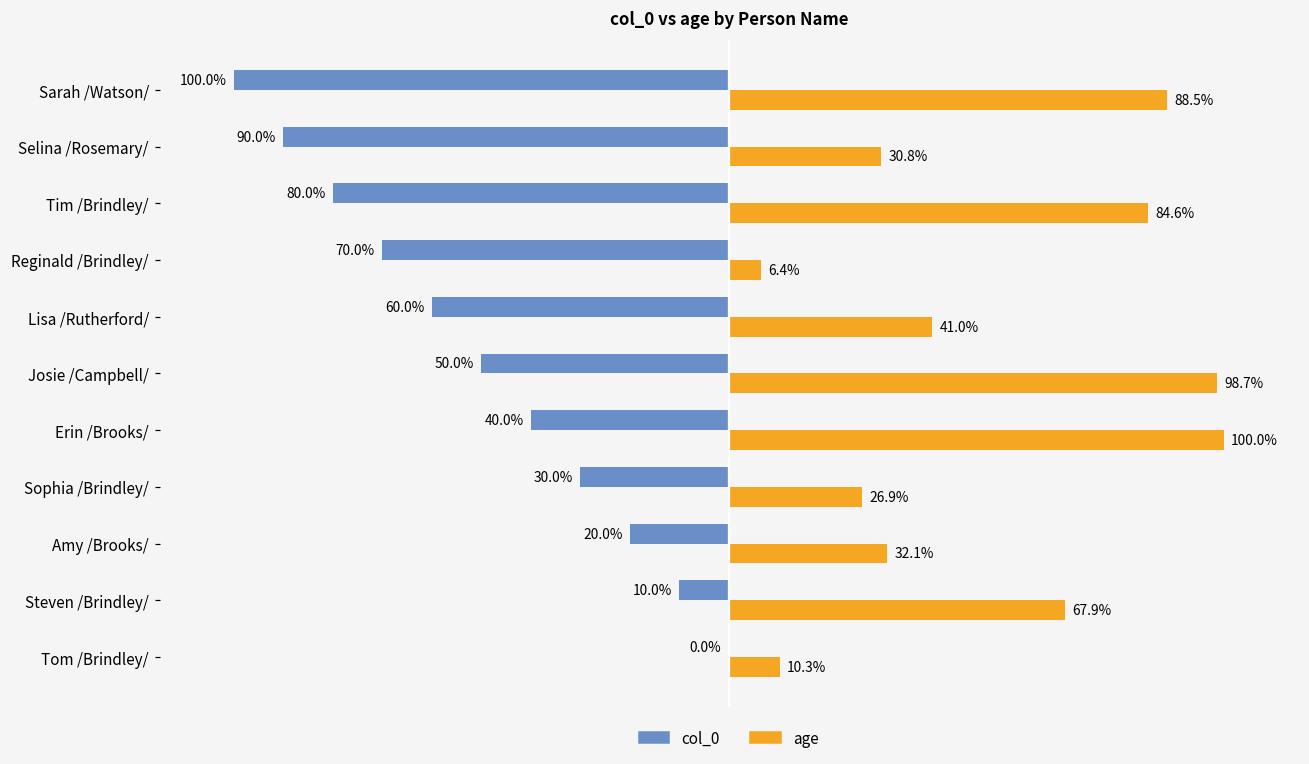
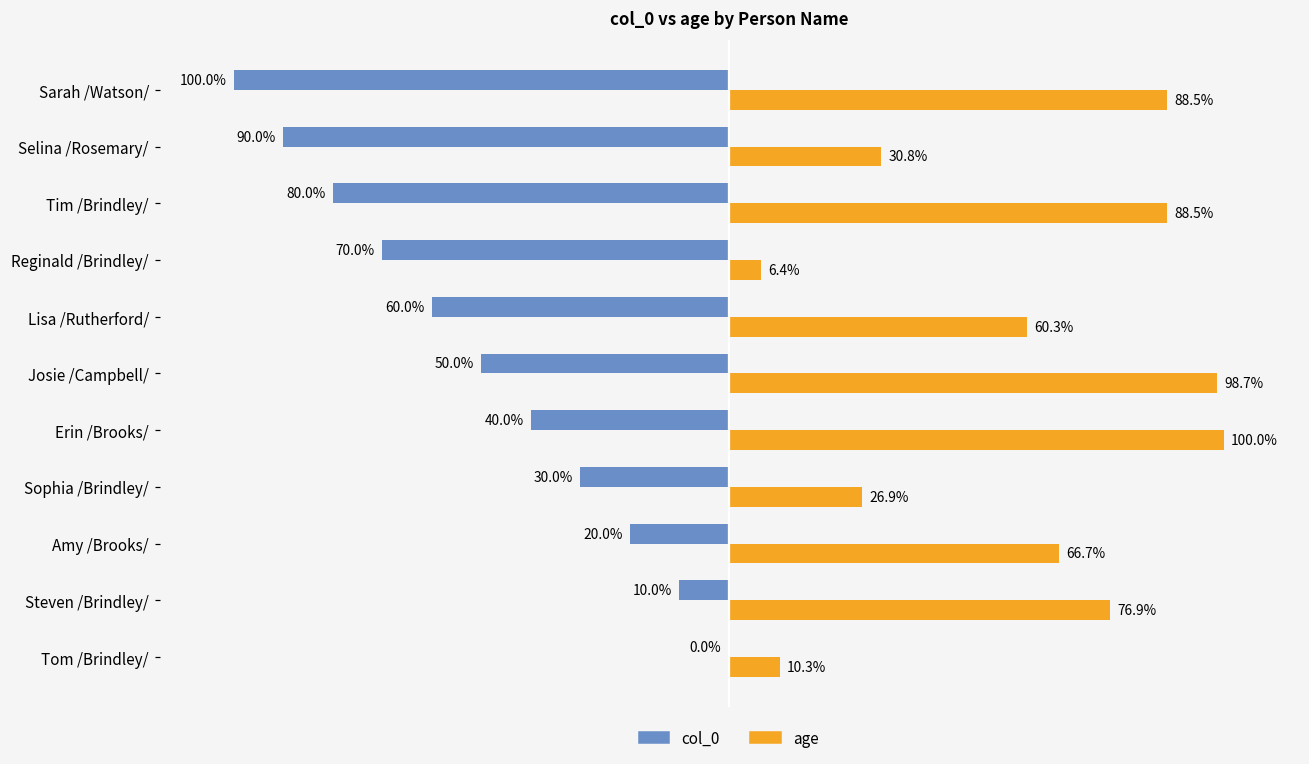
age, Tim /Brindley/: 84.6% -> 88.5%
age, Lisa /Rutherford/: 41.0% -> 60.3%
age, Amy /Brooks/: 32.1% -> 66.7%
age, Steven /Brindley/: 67.9% -> 76.9%
